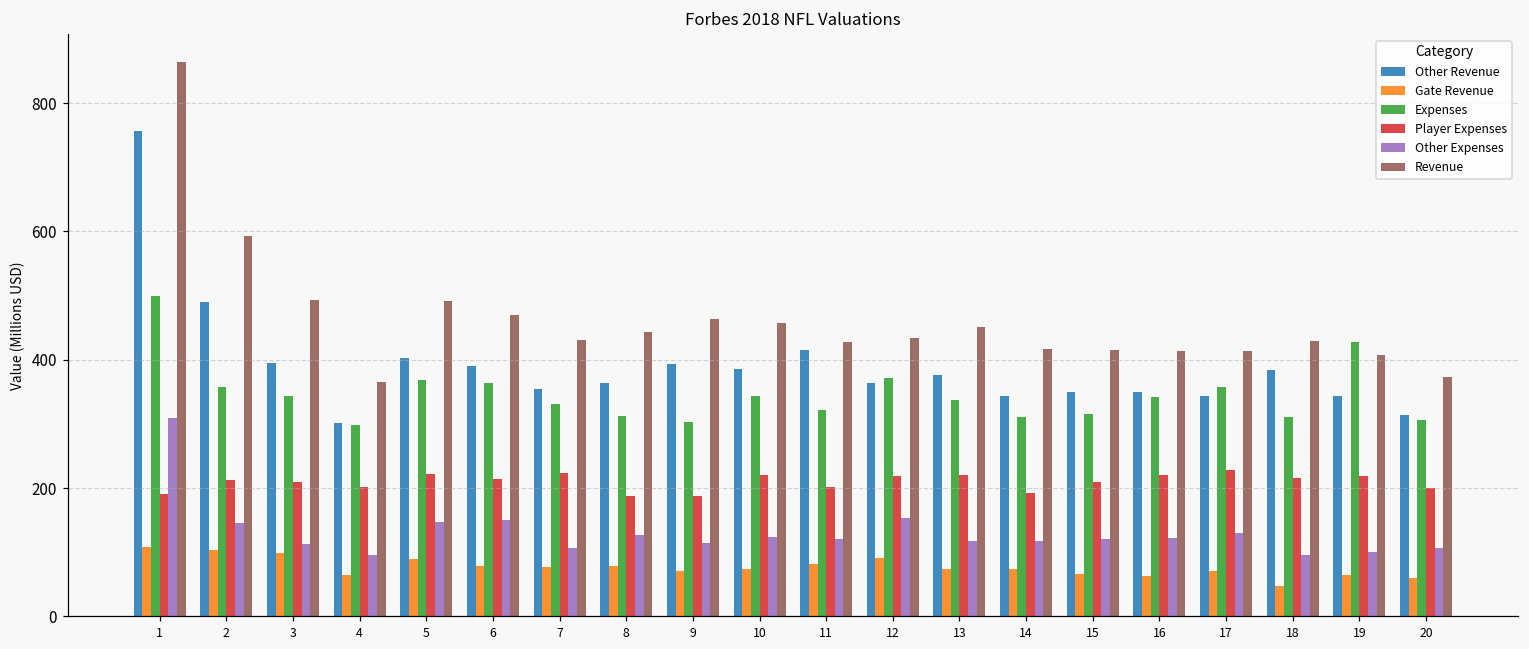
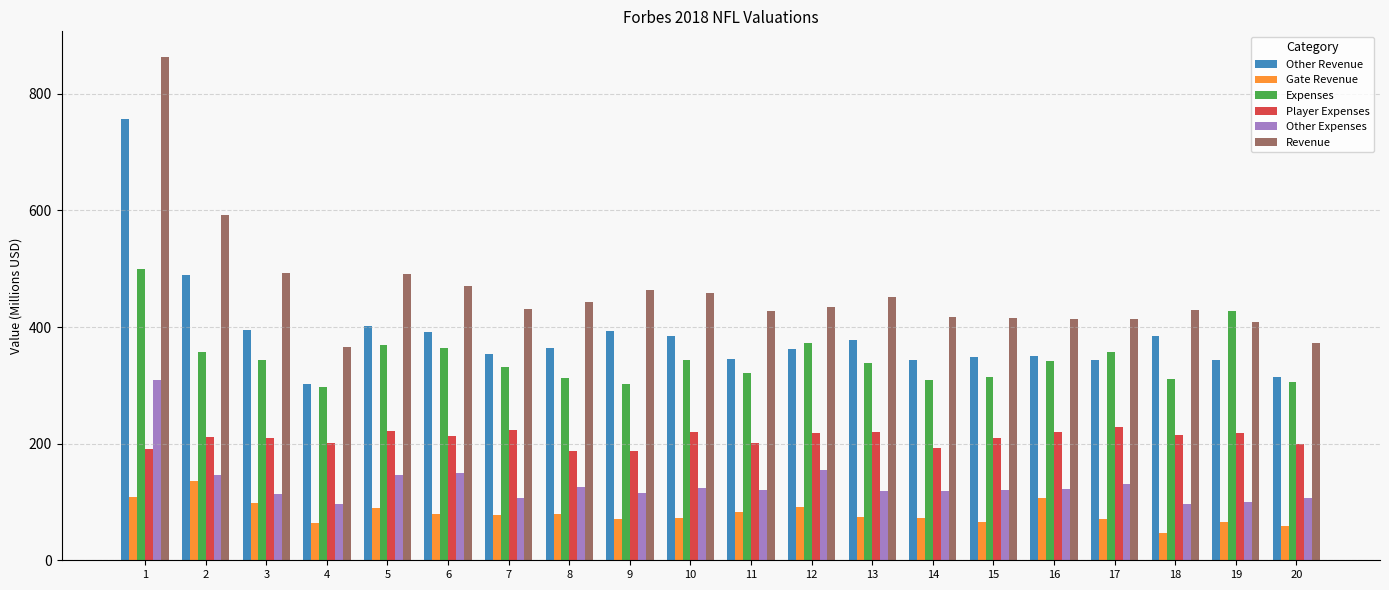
Gate Revenue, 2: 100 -> 140
Other Revenue, 11: 420 -> 350
Gate Revenue, 16: 60 -> 110
